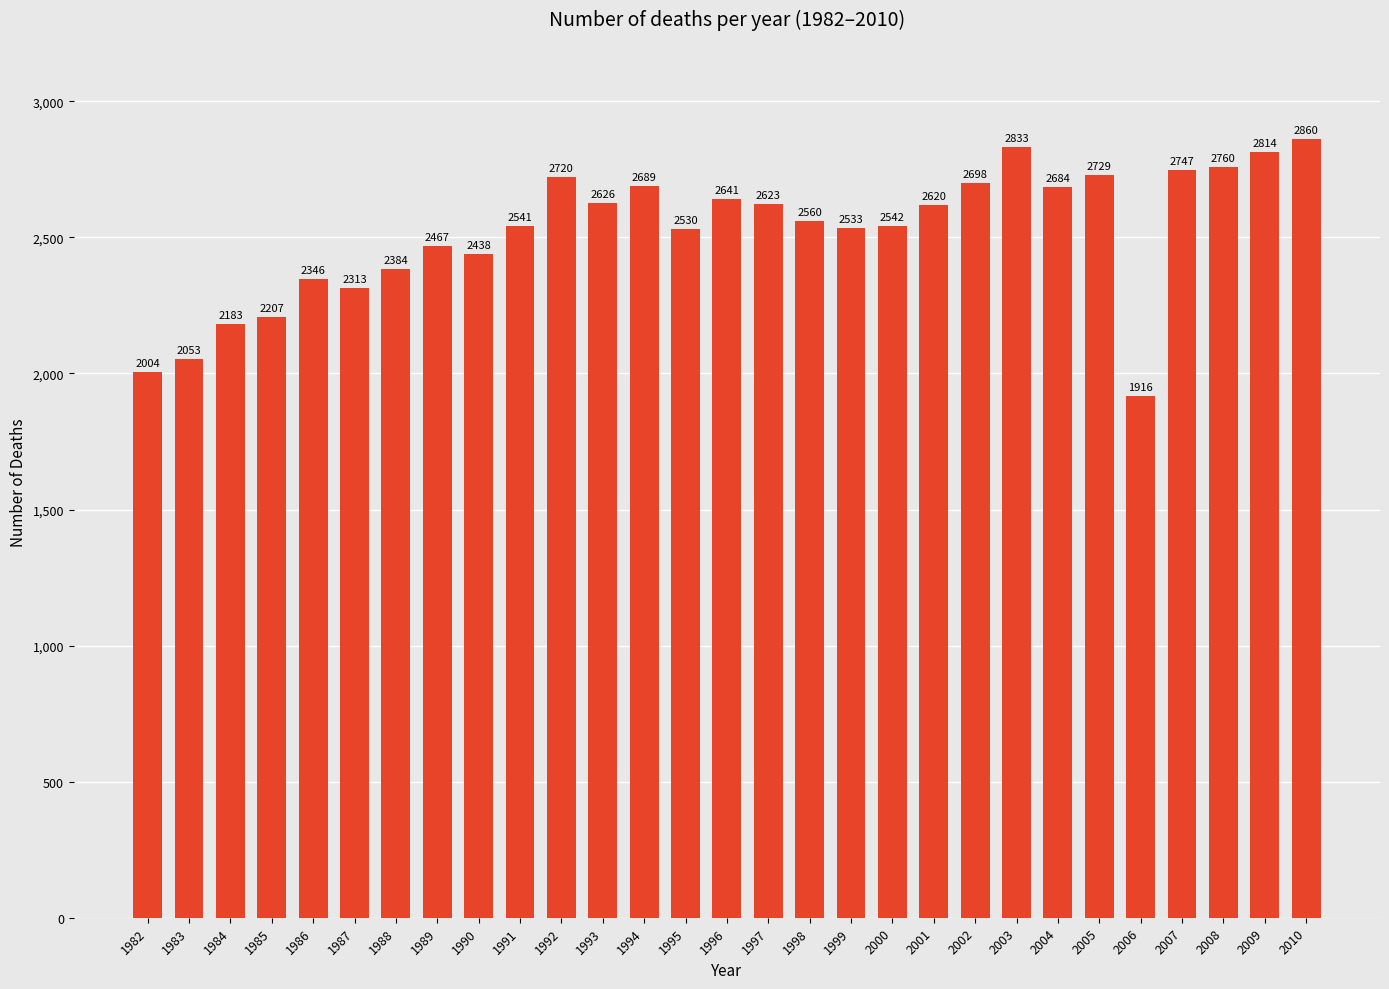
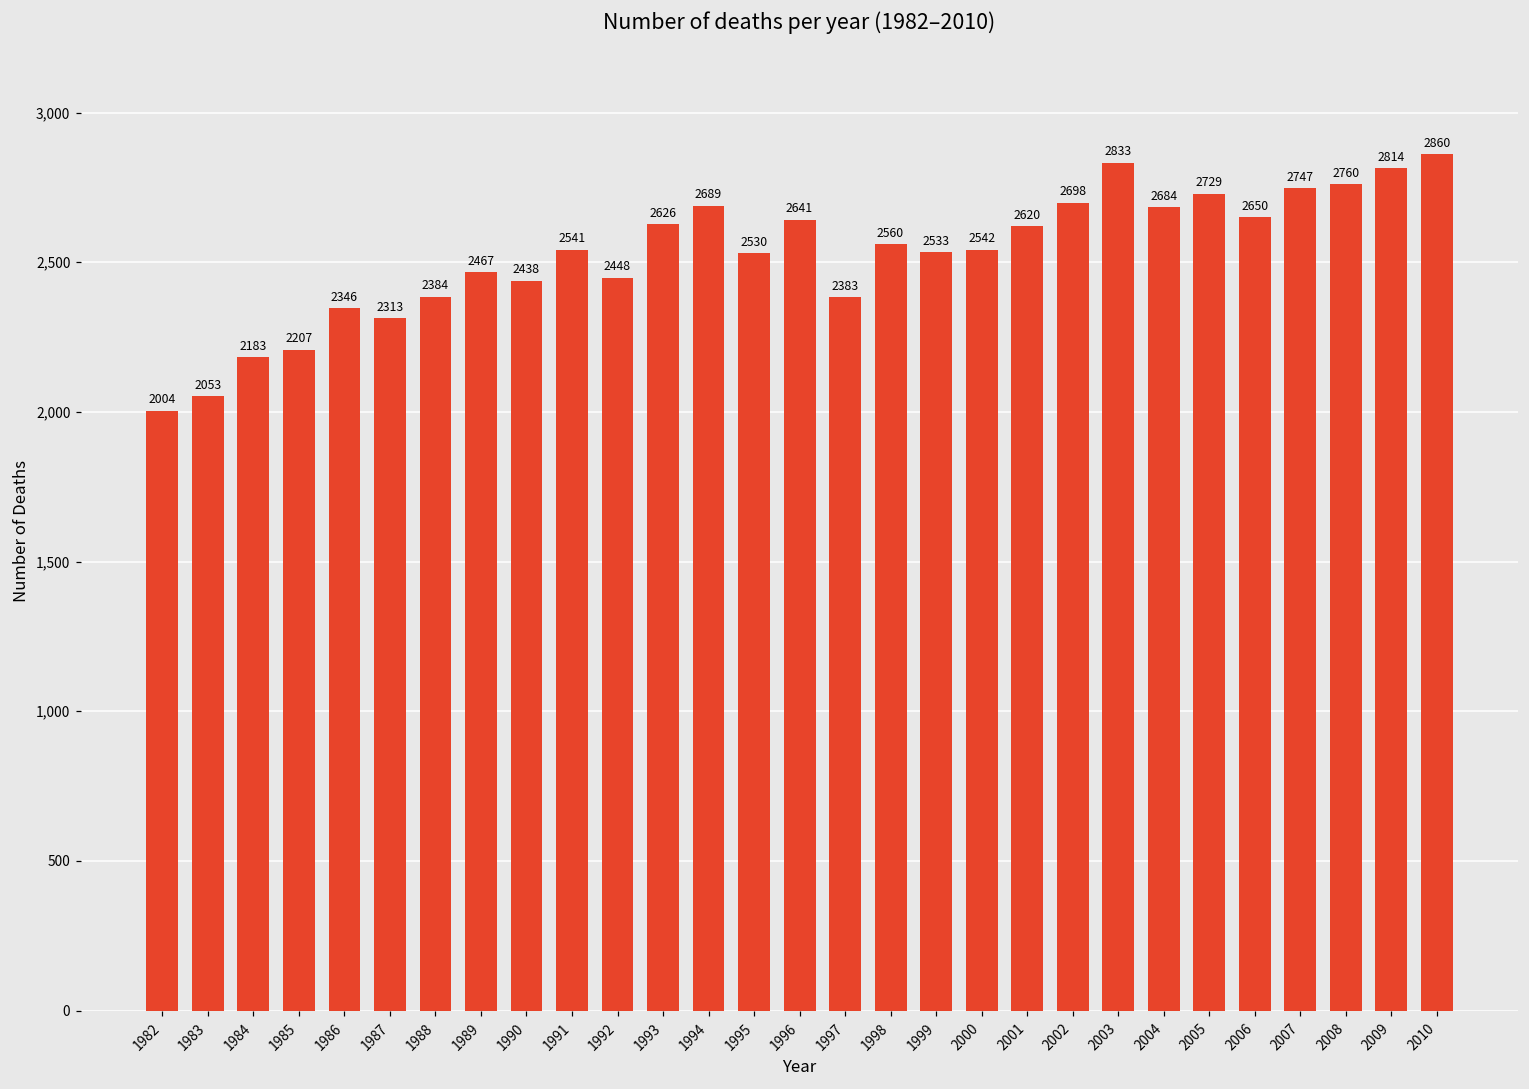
1992: 2720 -> 2448
1997: 2623 -> 2383
2006: 1916 -> 2650
